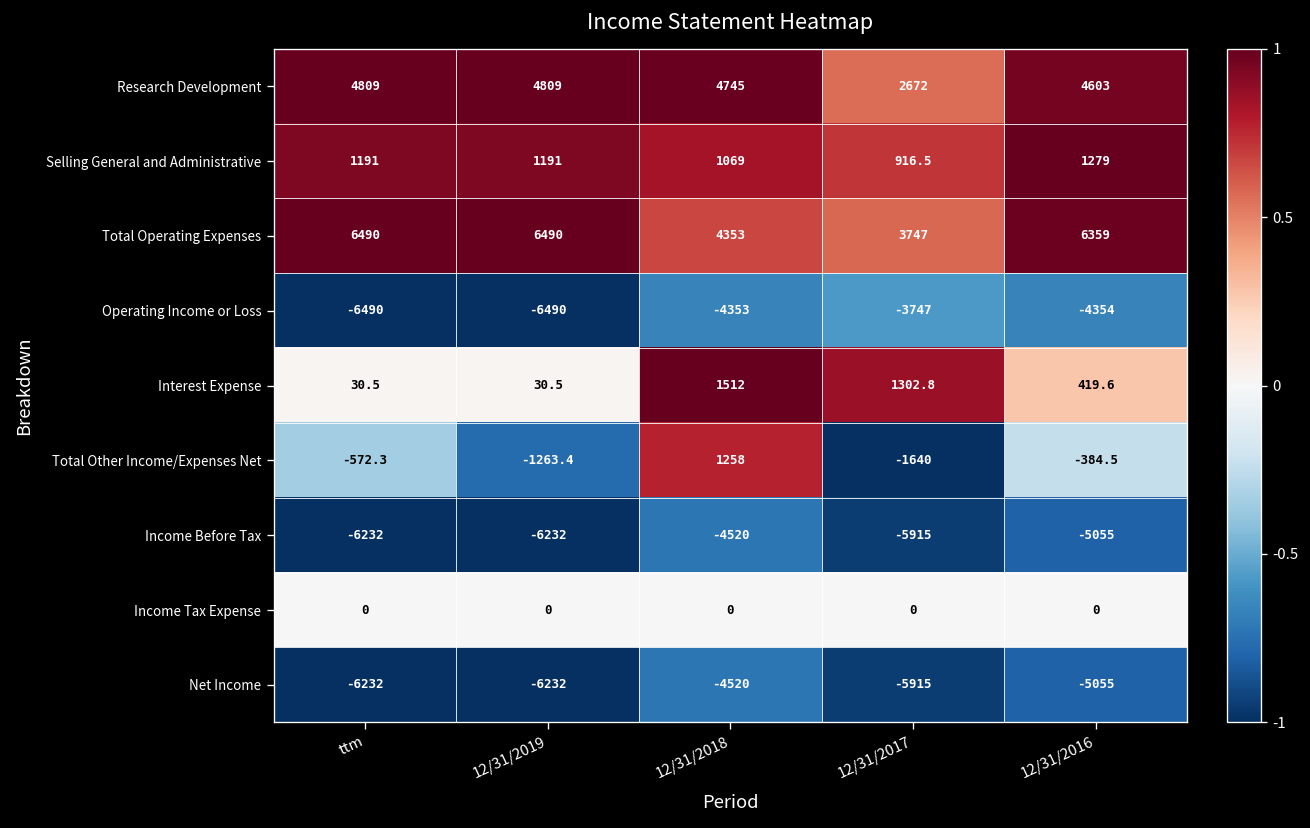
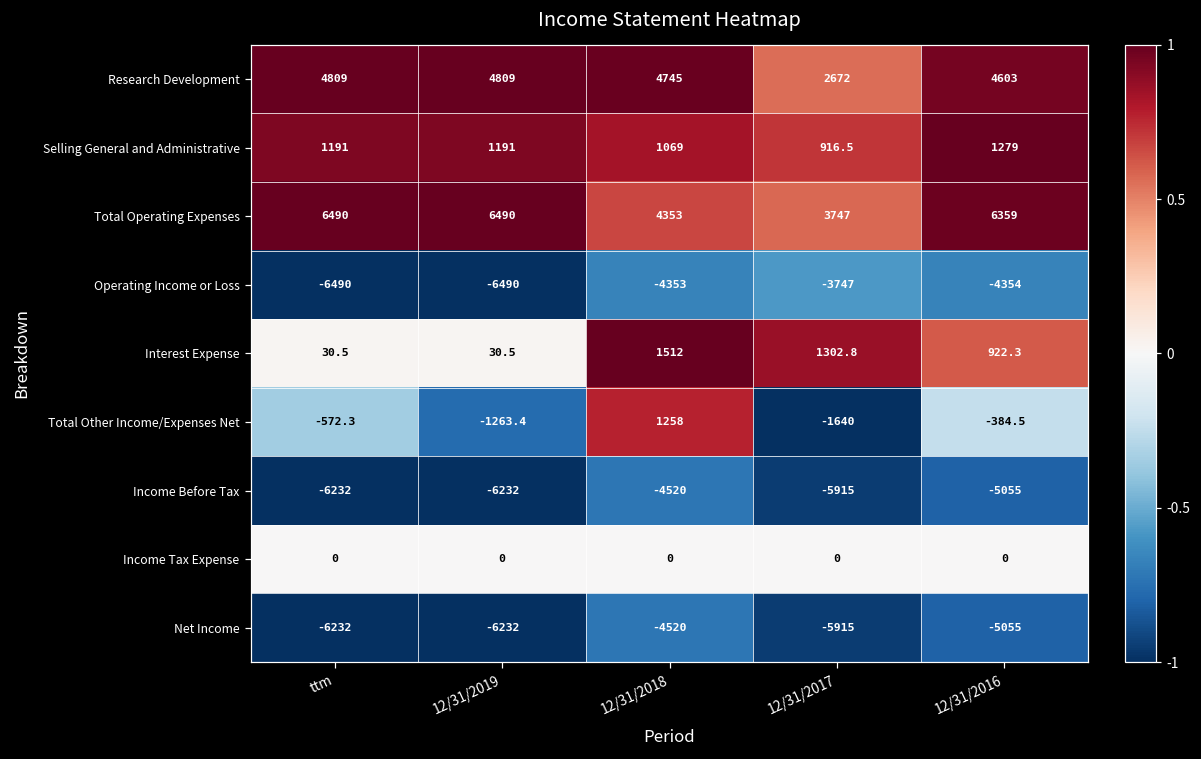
Interest Expense, 12/31/2016: 419.6 -> 922.3
